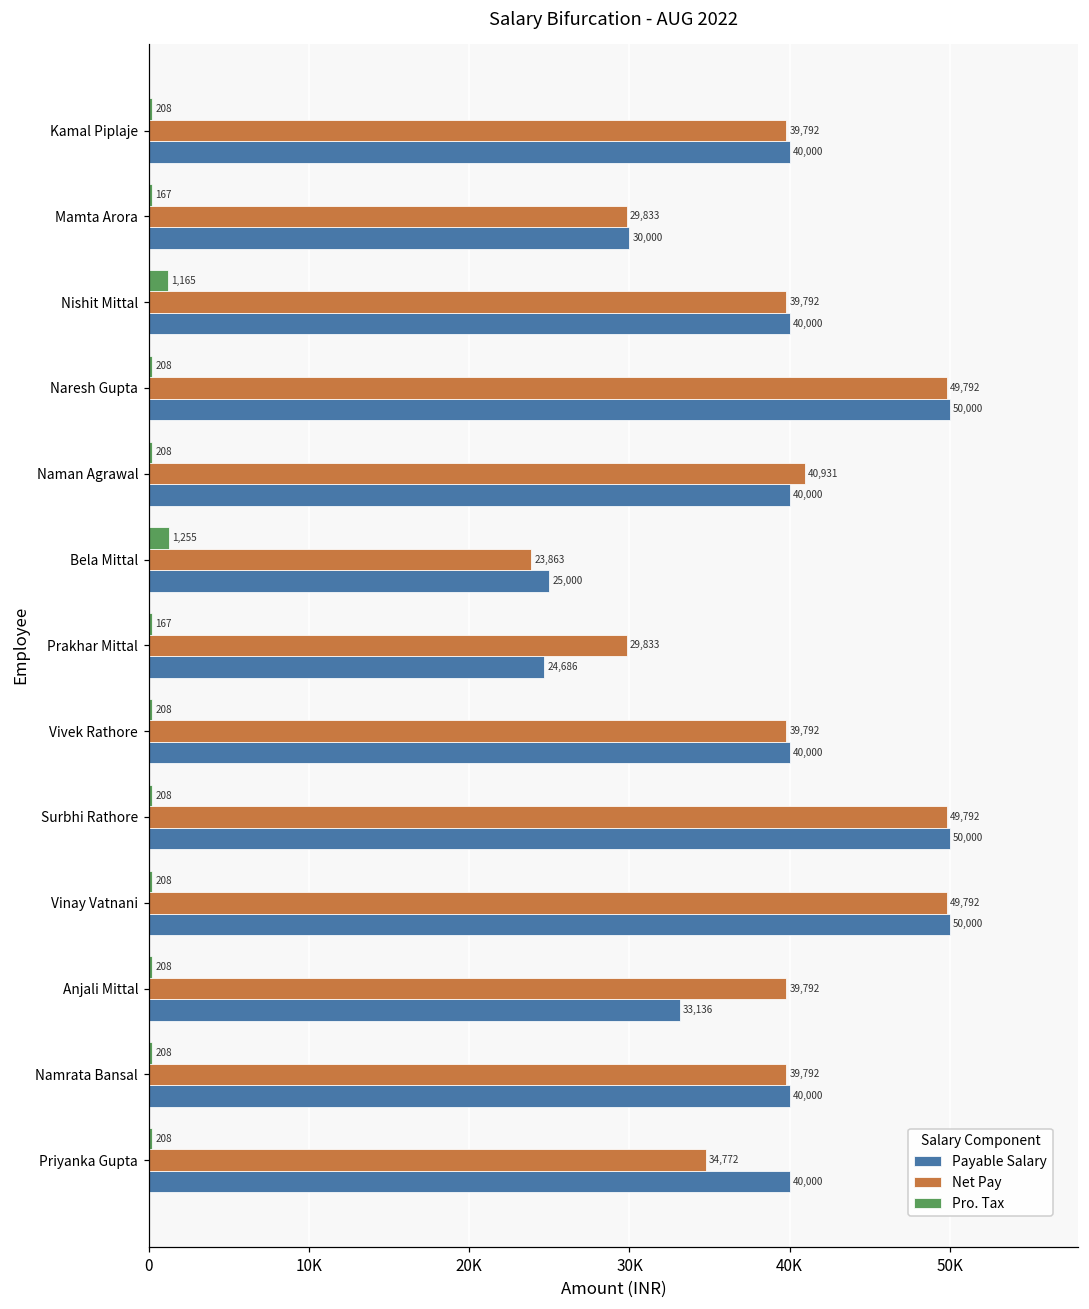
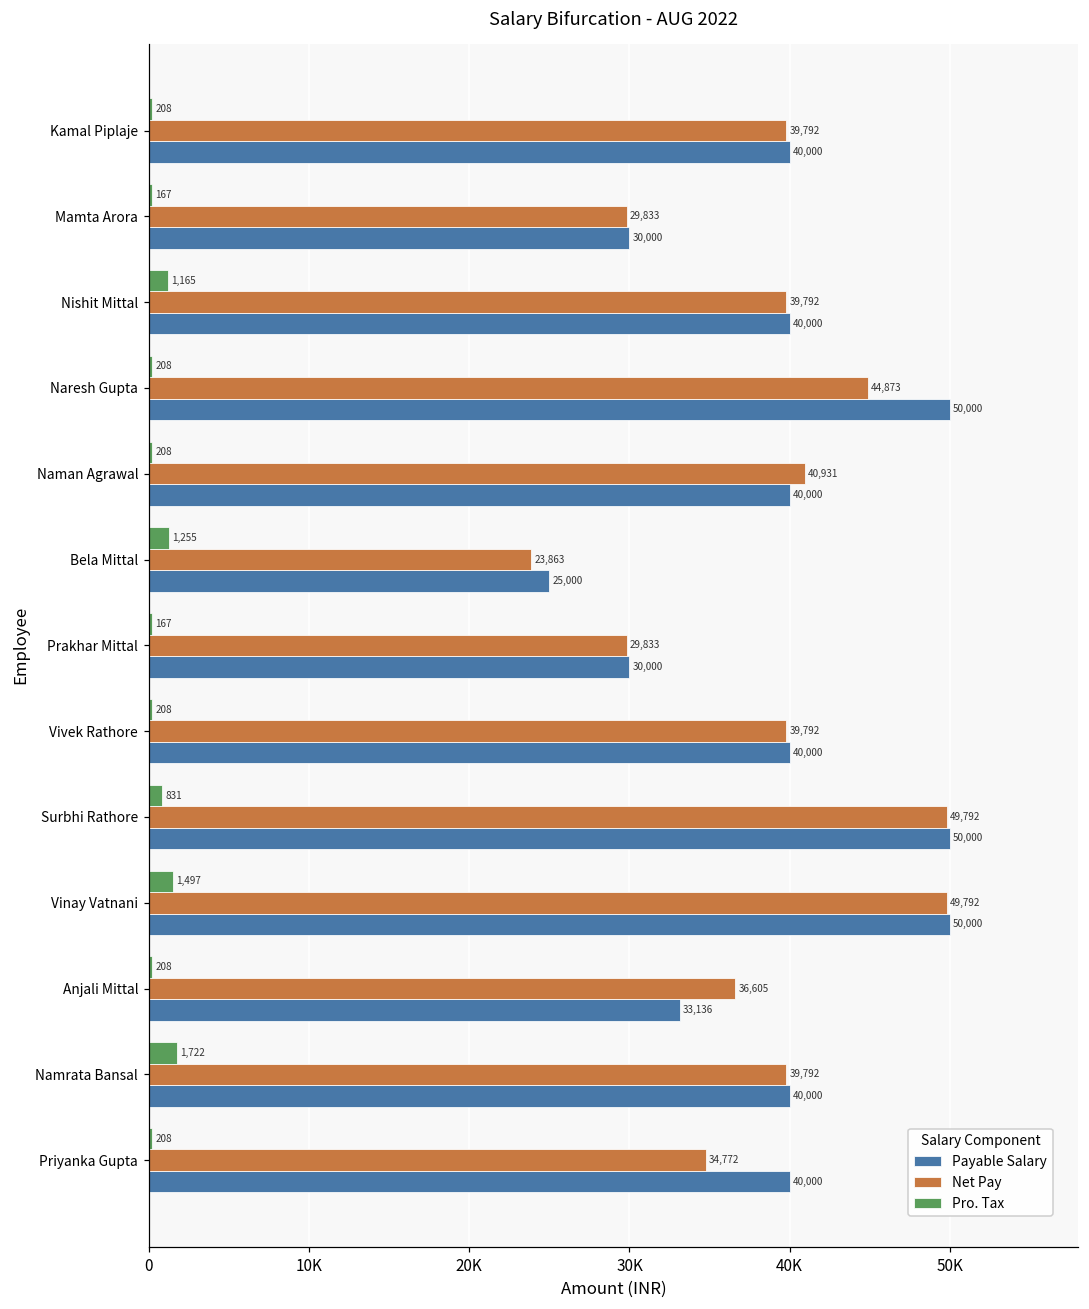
Net Pay, Naresh Gupta: 49,792 -> 44,873
Payable Salary, Prakhar Mittal: 24,686 -> 30,000
Pro. Tax, Surbhi Rathore: 208 -> 831
Pro. Tax, Vinay Vatnani: 208 -> 1,497
Net Pay, Anjali Mittal: 39,792 -> 36,605
Pro. Tax, Namrata Bansal: 208 -> 1,722
